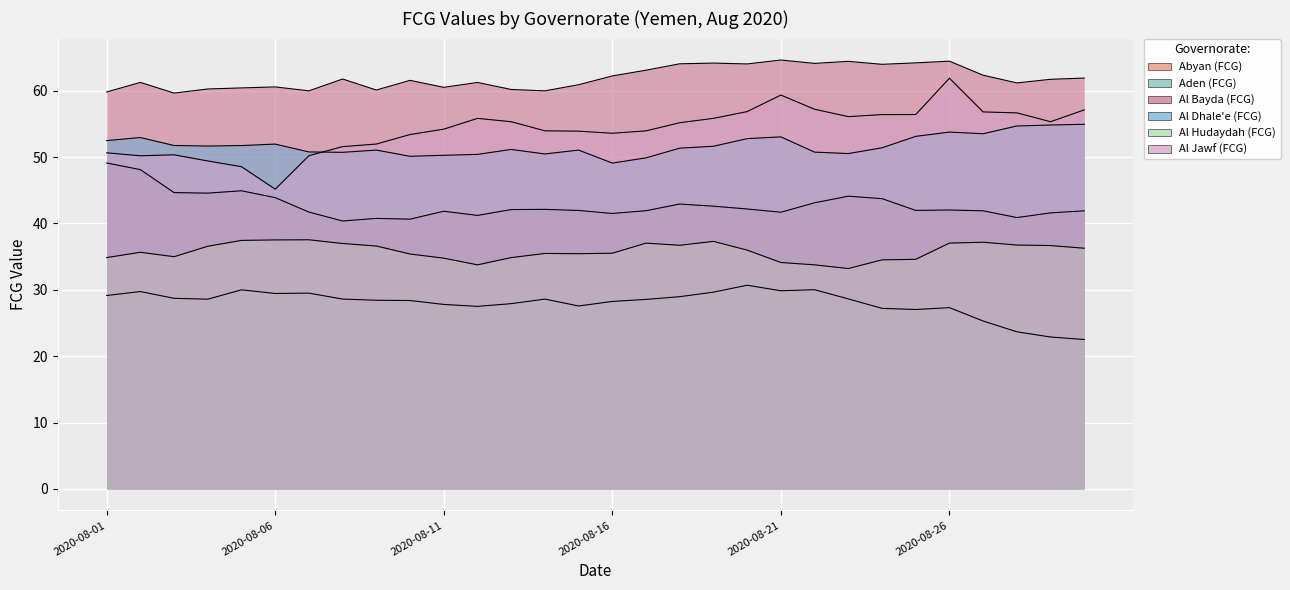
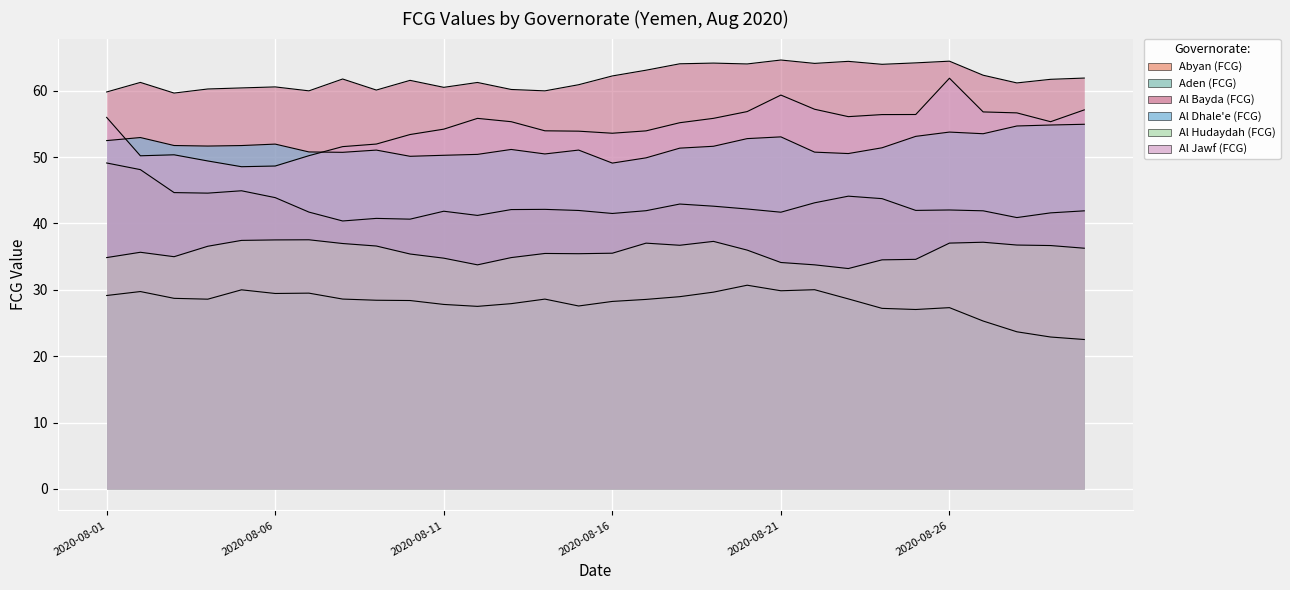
Al Jawf (FCG), 2020-08-01: 51 -> 56
Al Jawf (FCG), 2020-08-06: 45 -> 49
